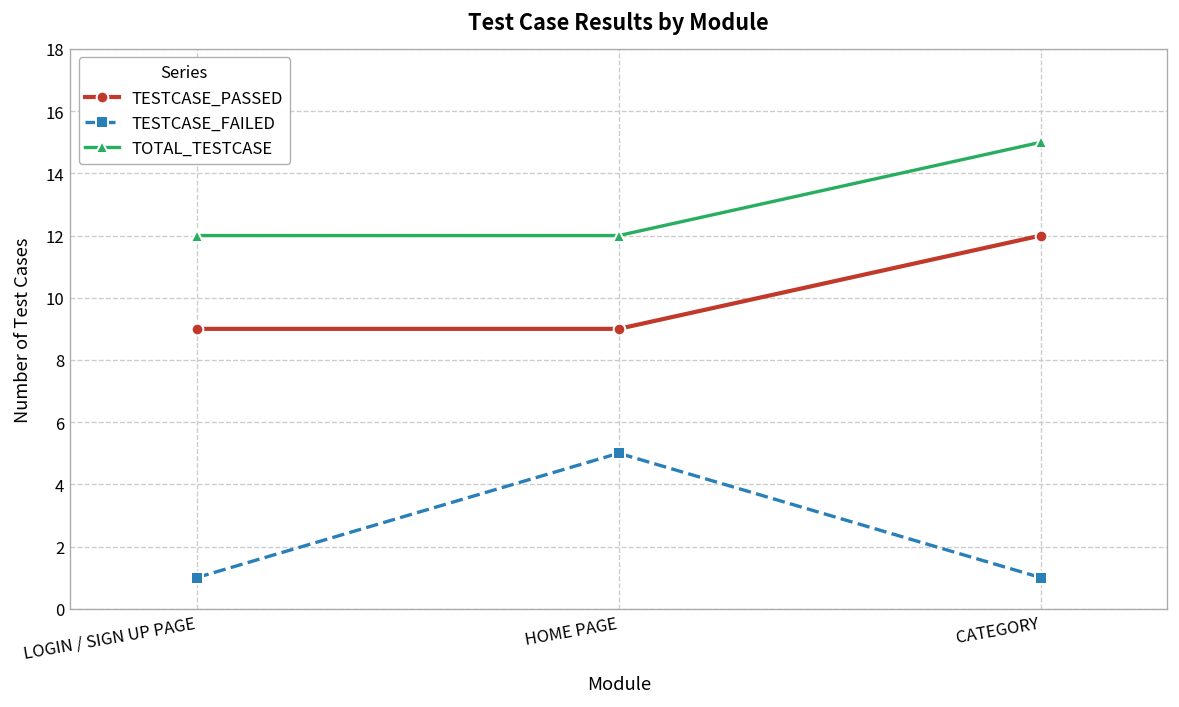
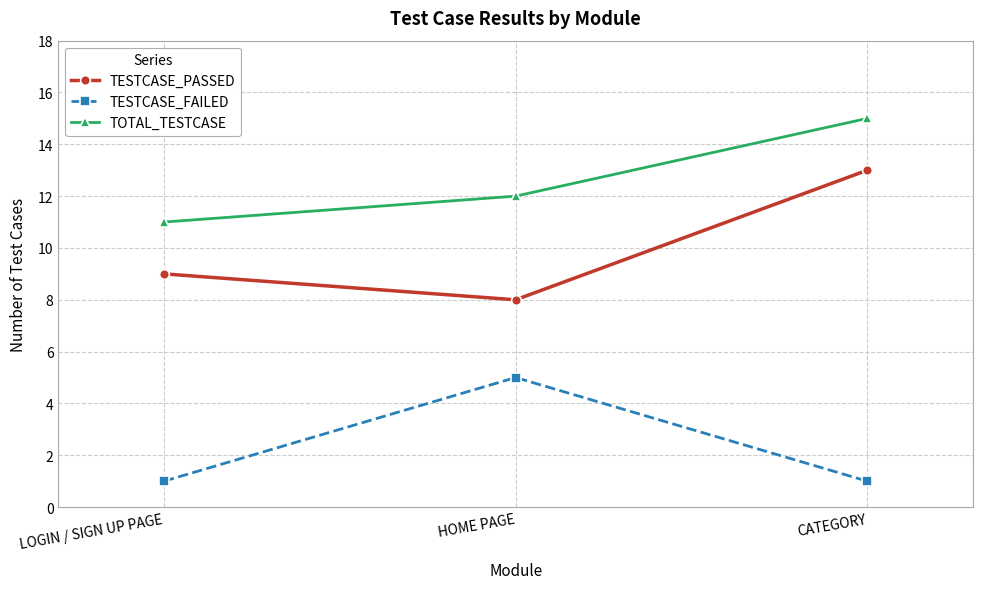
TOTAL_TESTCASE, LOGIN / SIGN UP PAGE: 12 -> 11
TESTCASE_PASSED, HOME PAGE: 9 -> 8
TESTCASE_PASSED, CATEGORY: 12 -> 13
